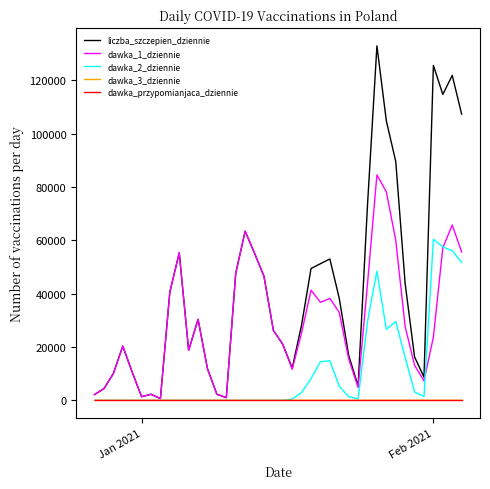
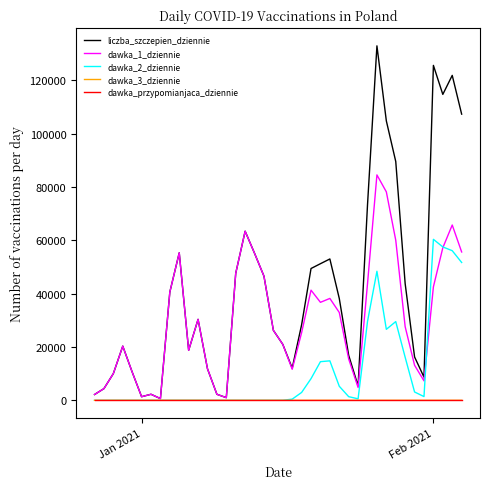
dawka_1_dziennie, Feb 2021: 24000 -> 43000
